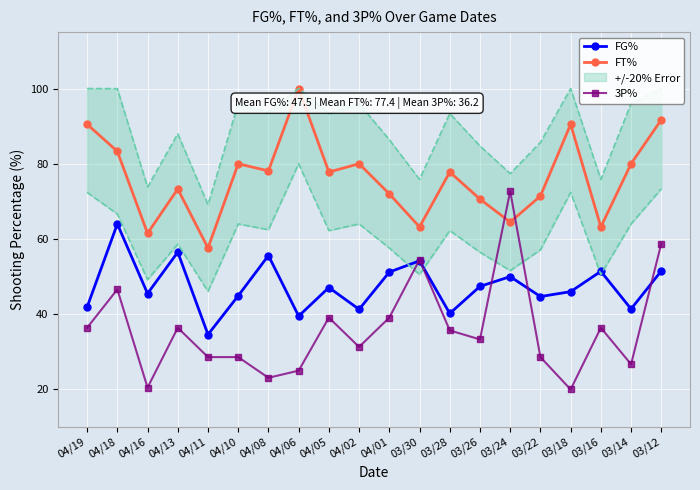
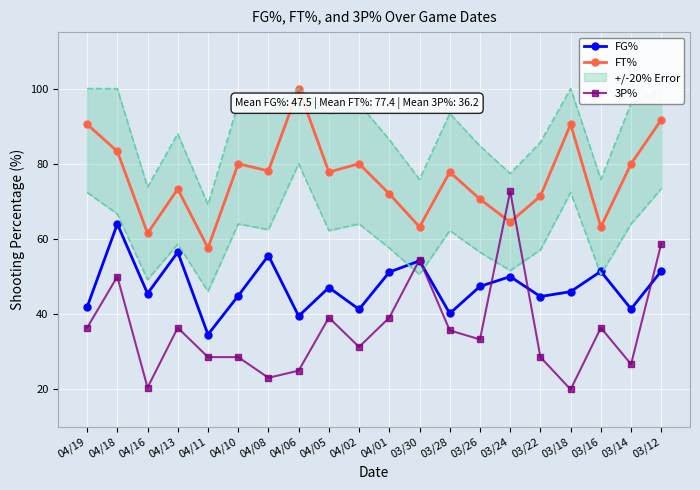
3P%, 04/18: 47 -> 50
